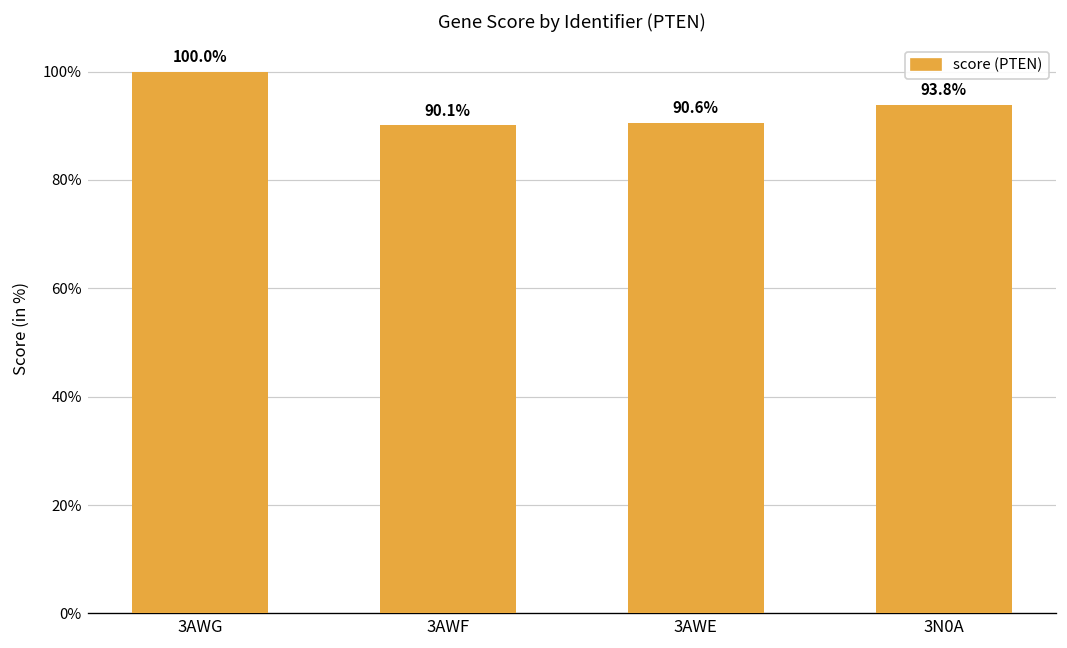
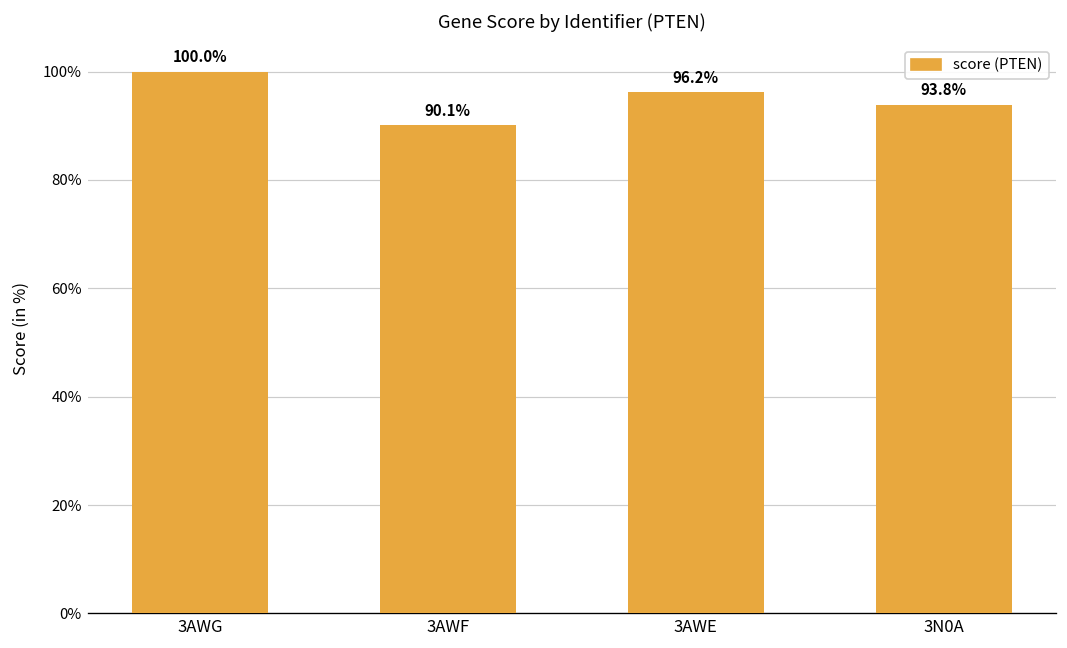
3AWE: 90.6% -> 96.2%
